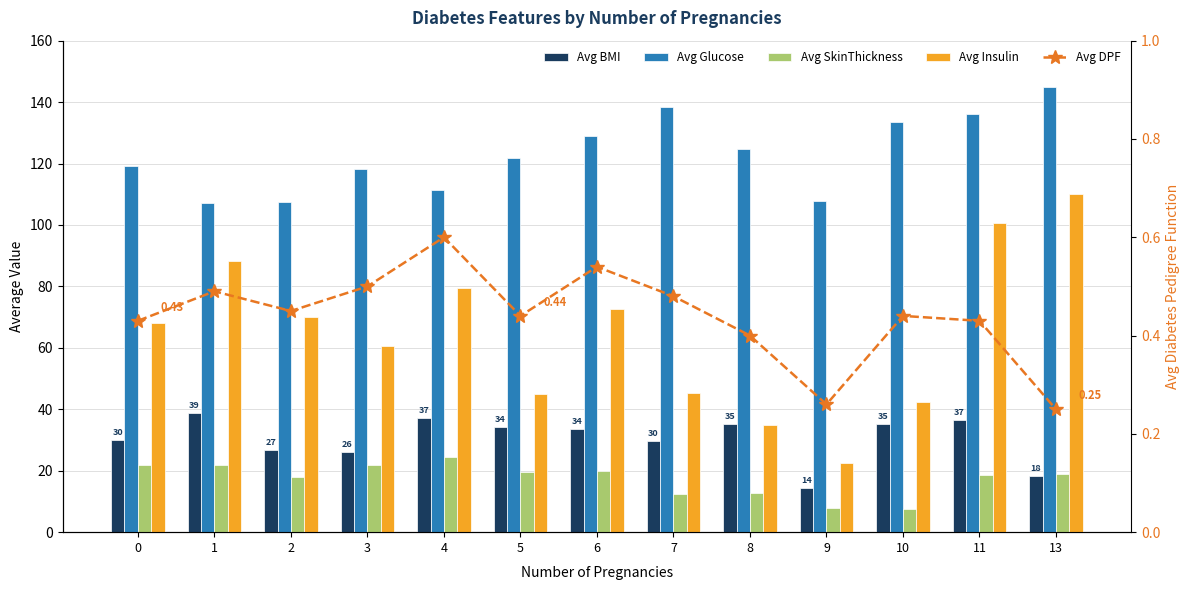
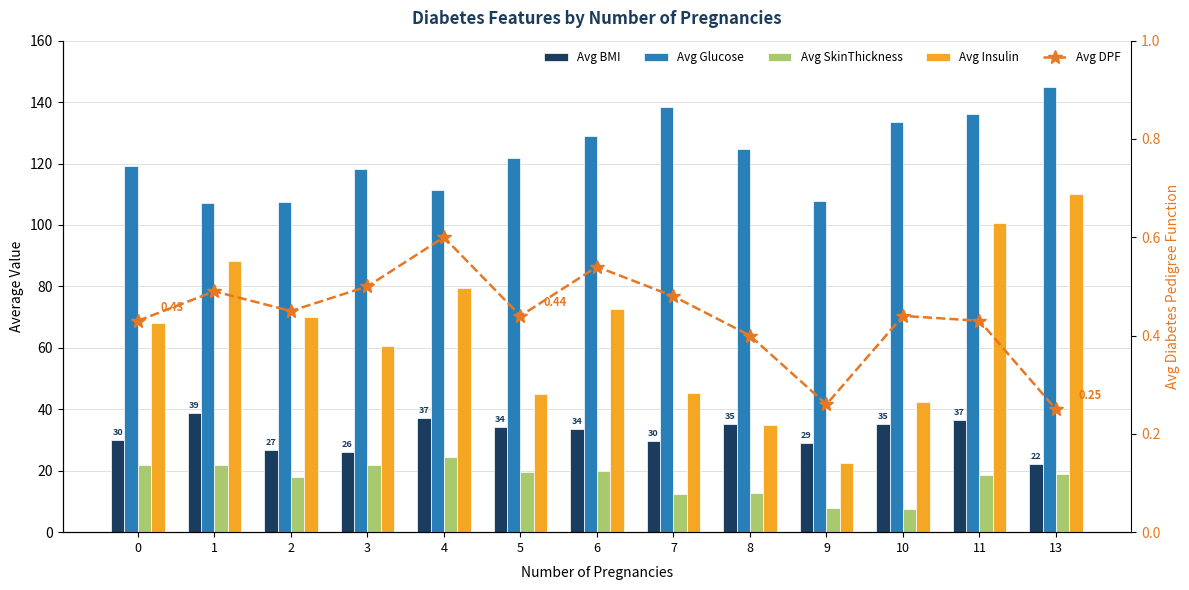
Avg BMI, 9: 14 -> 29
Avg BMI, 13: 18 -> 22
